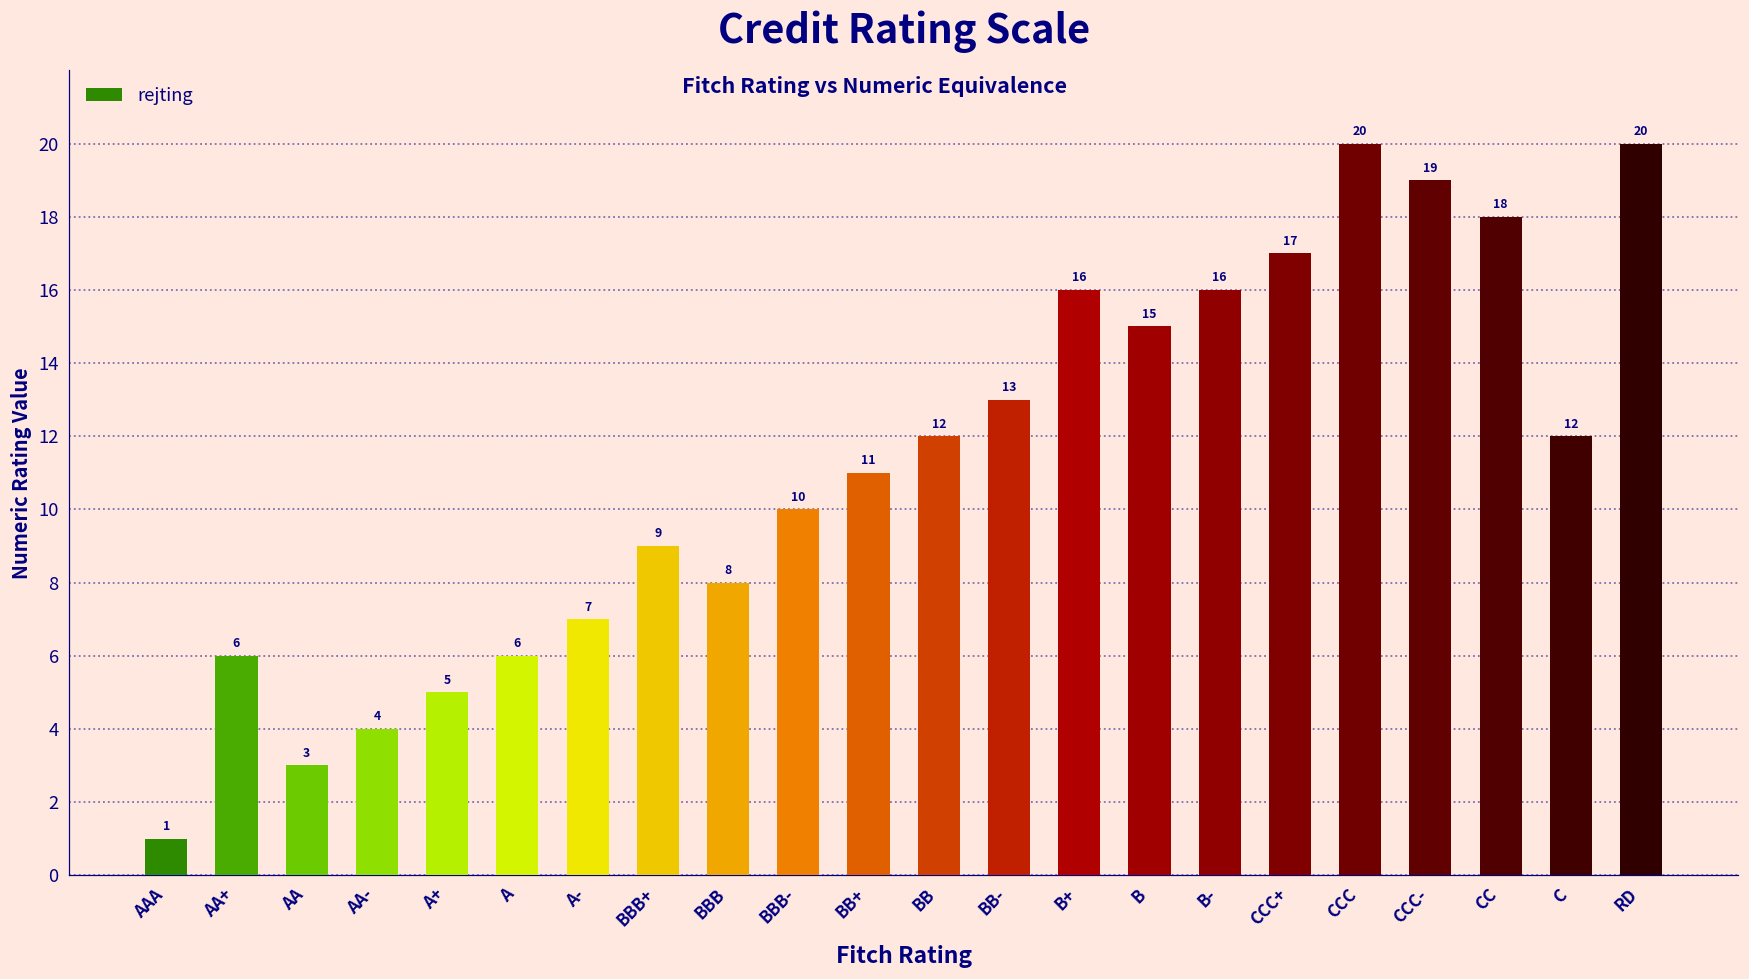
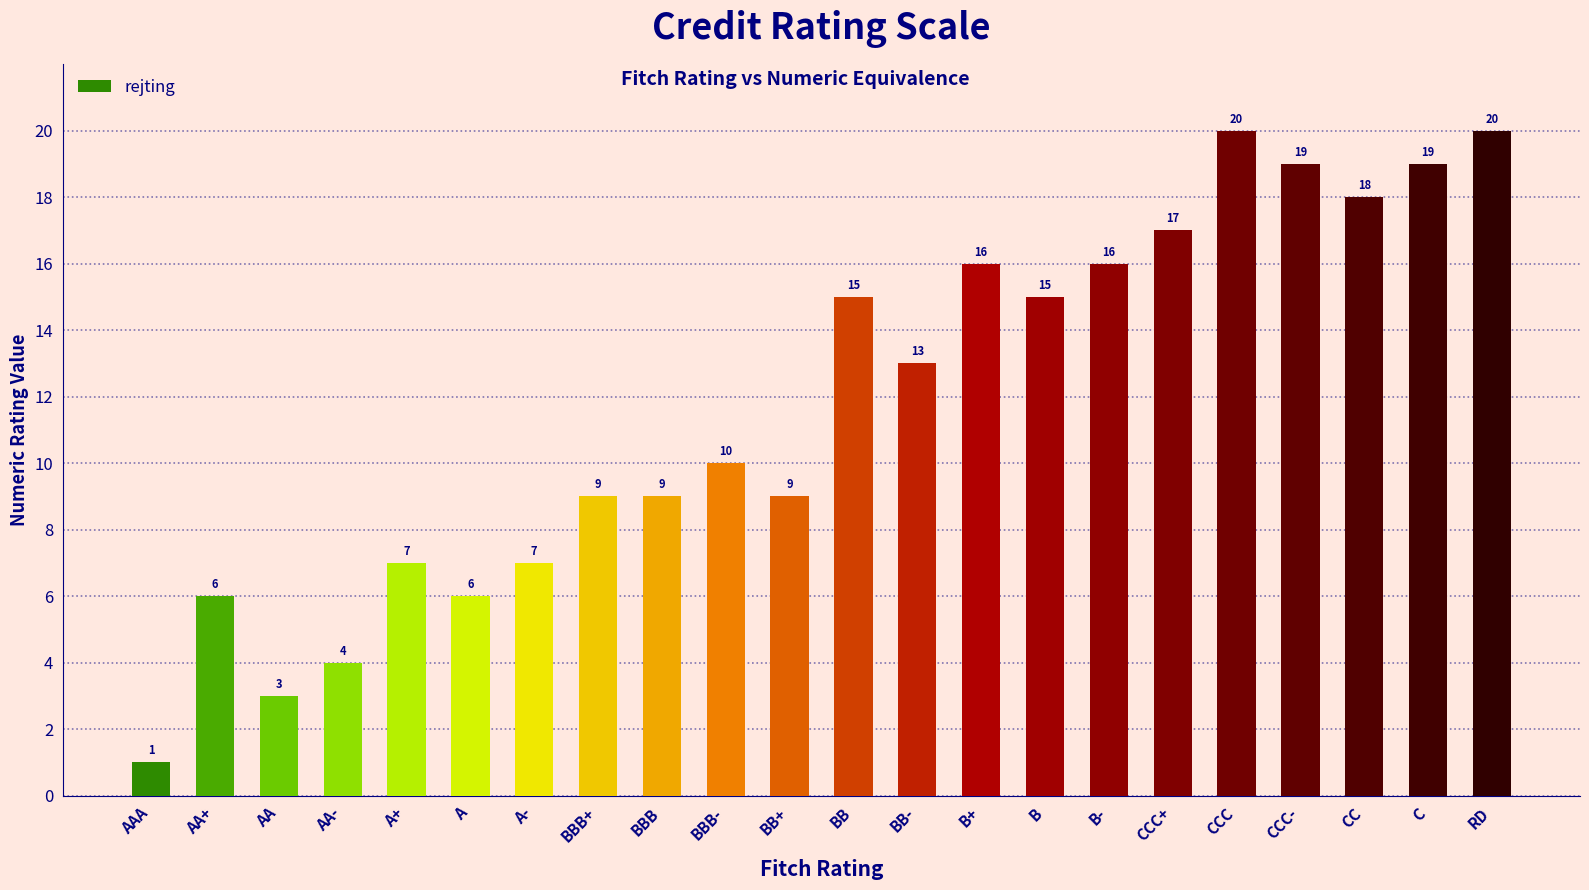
A+: 5 -> 7
BBB: 8 -> 9
BB+: 11 -> 9
BB: 12 -> 15
C: 12 -> 19
